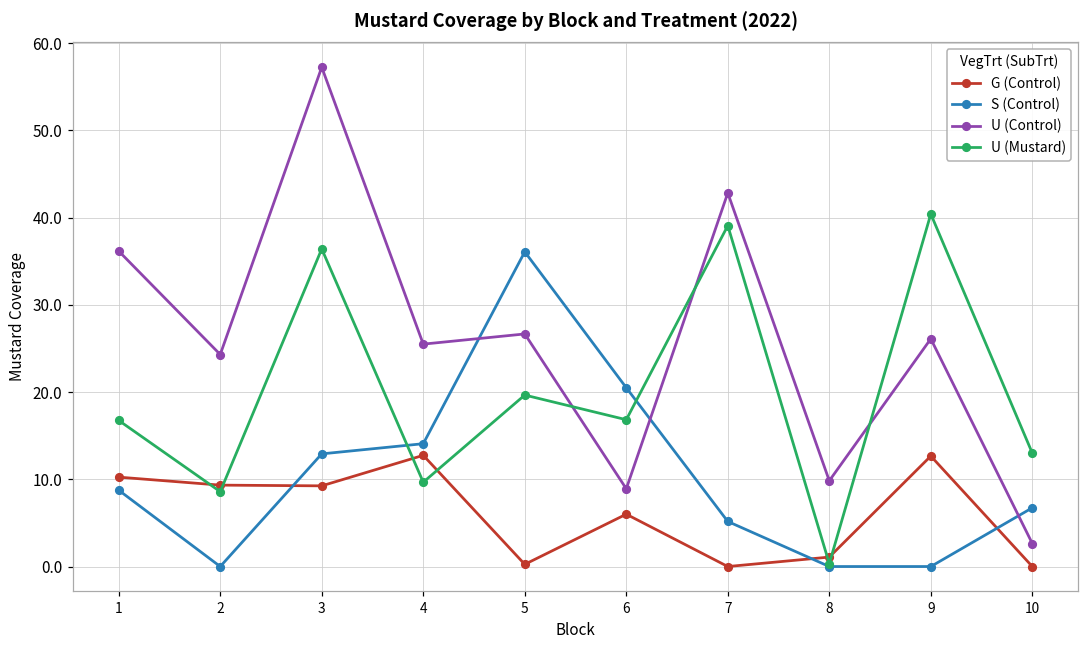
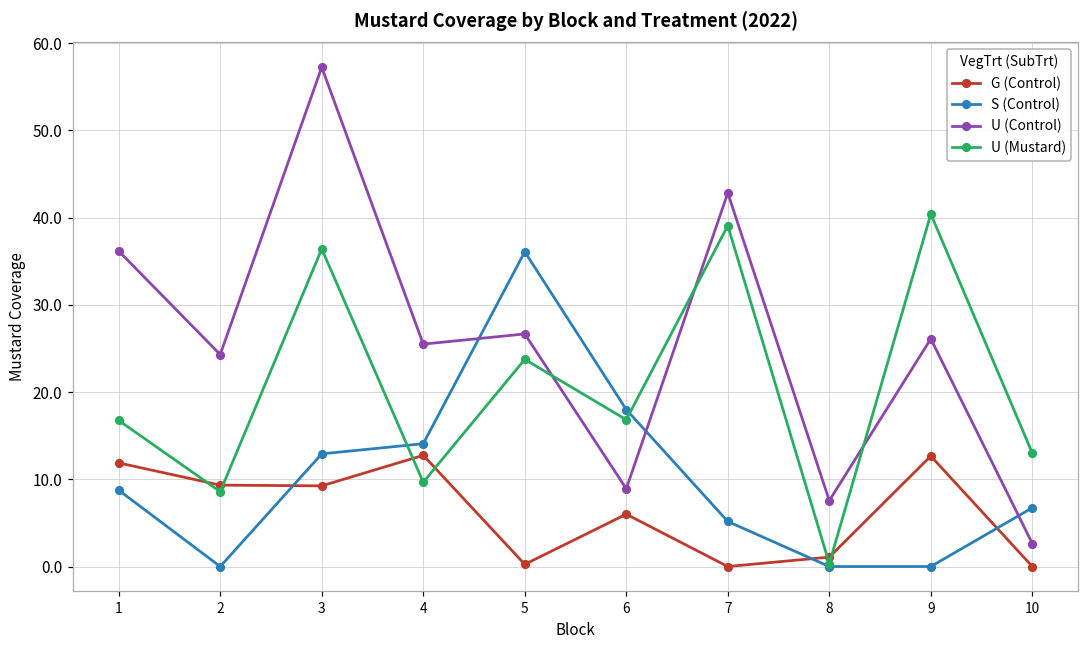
G (Control), 1: 10 -> 12
U (Mustard), 5: 20 -> 24
S (Control), 6: 21 -> 18
U (Control), 8: 10 -> 8
